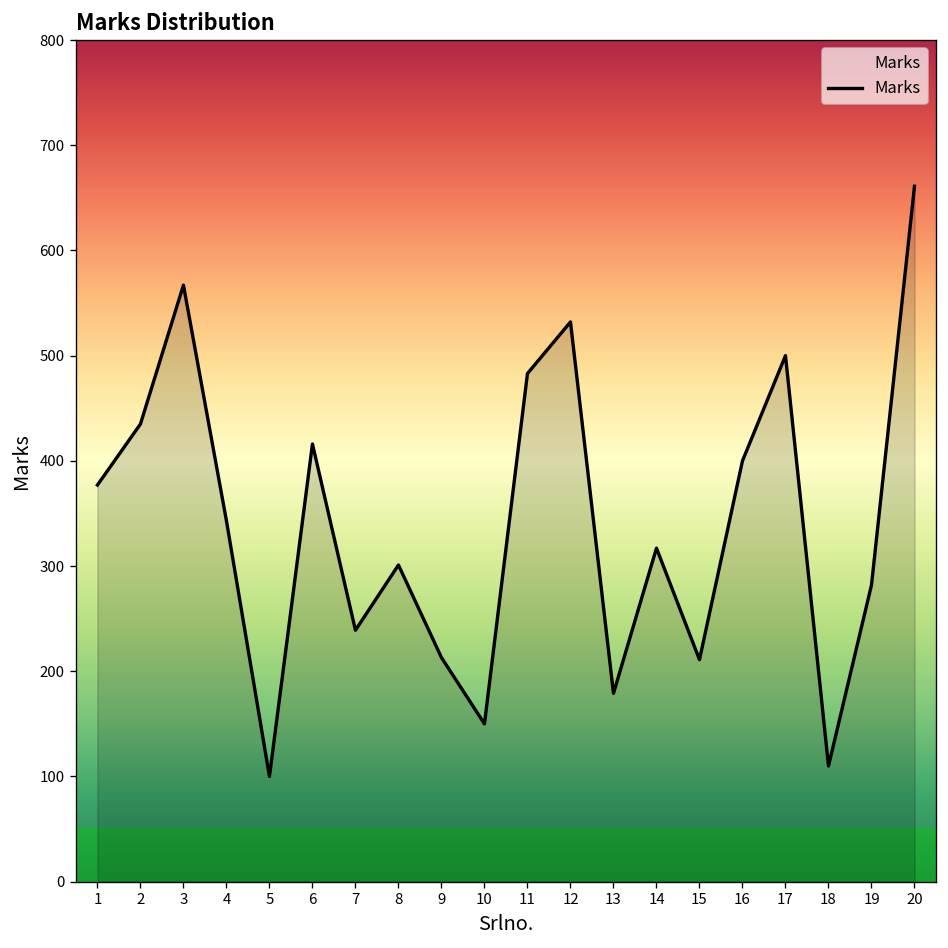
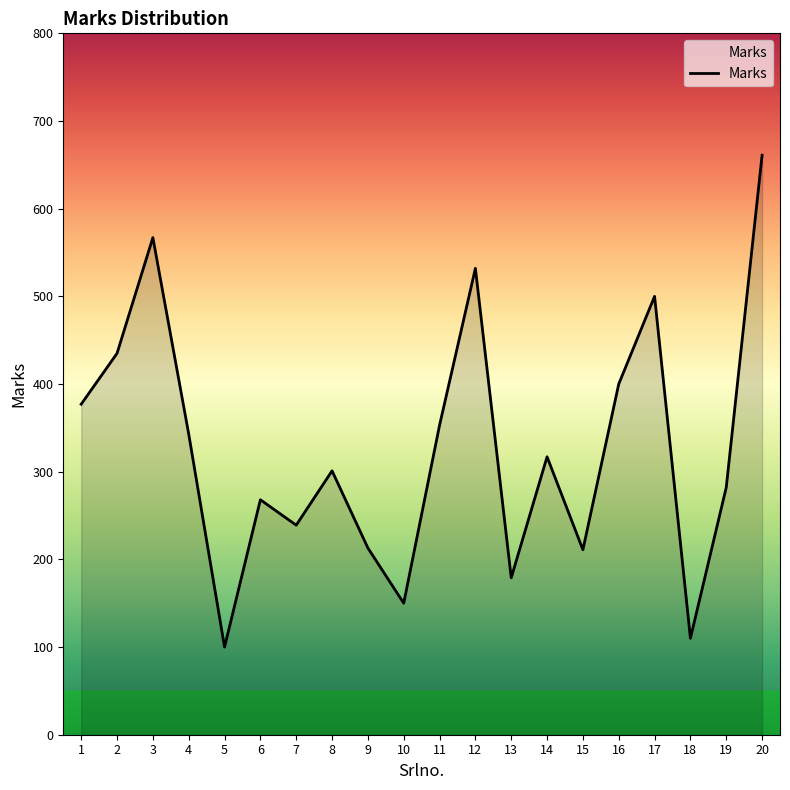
6: 420 -> 270
11: 480 -> 350
